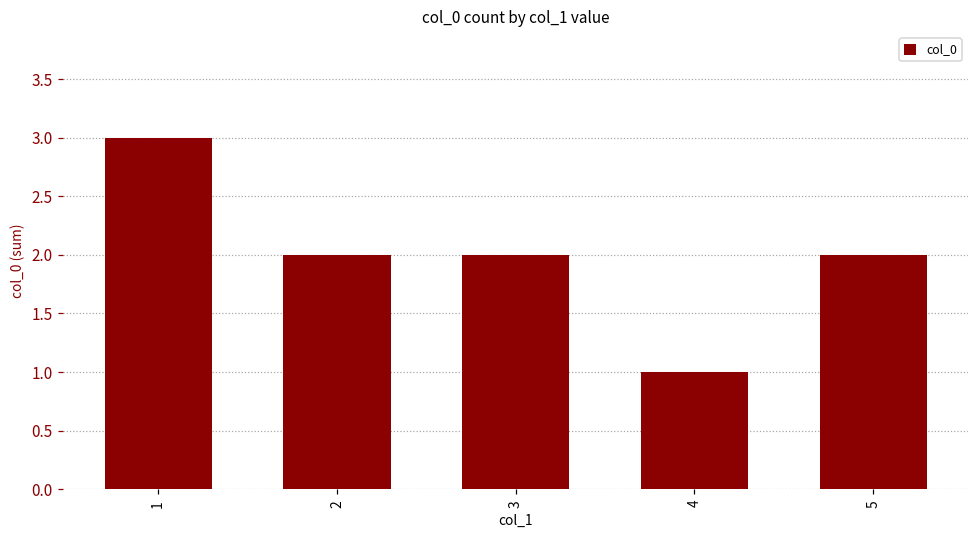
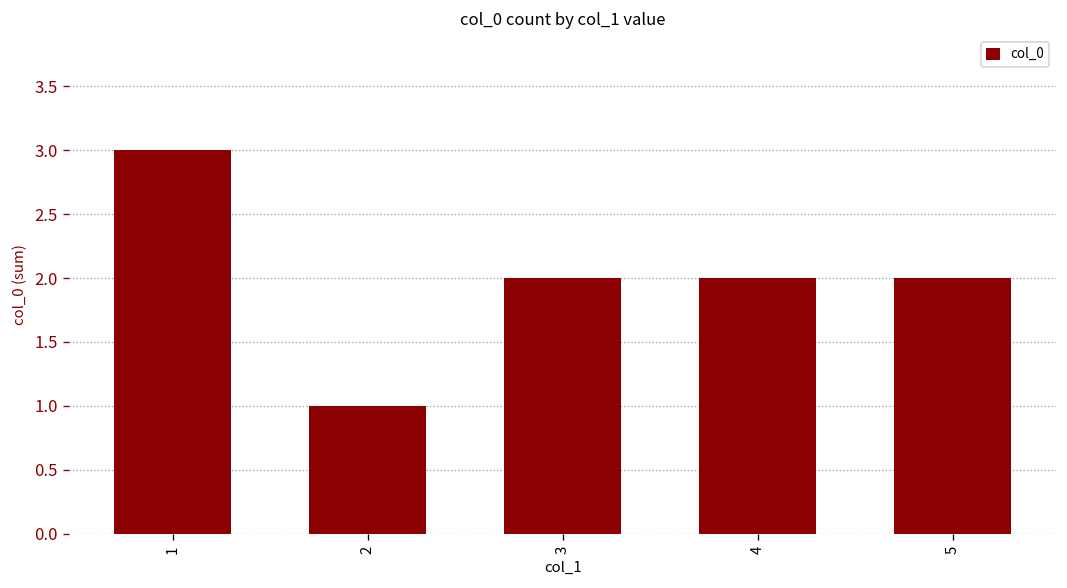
2: 2 -> 1
4: 1 -> 2
